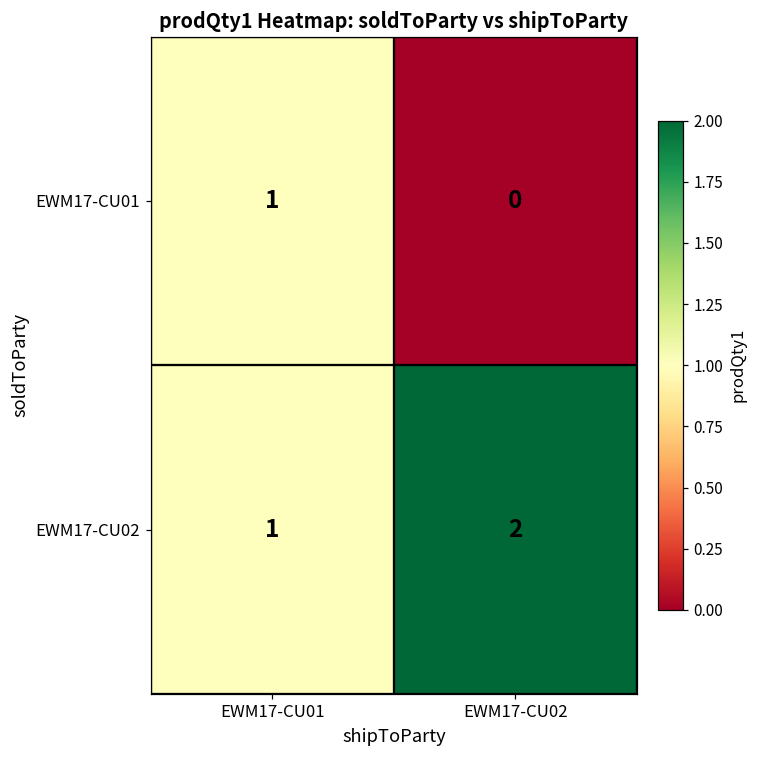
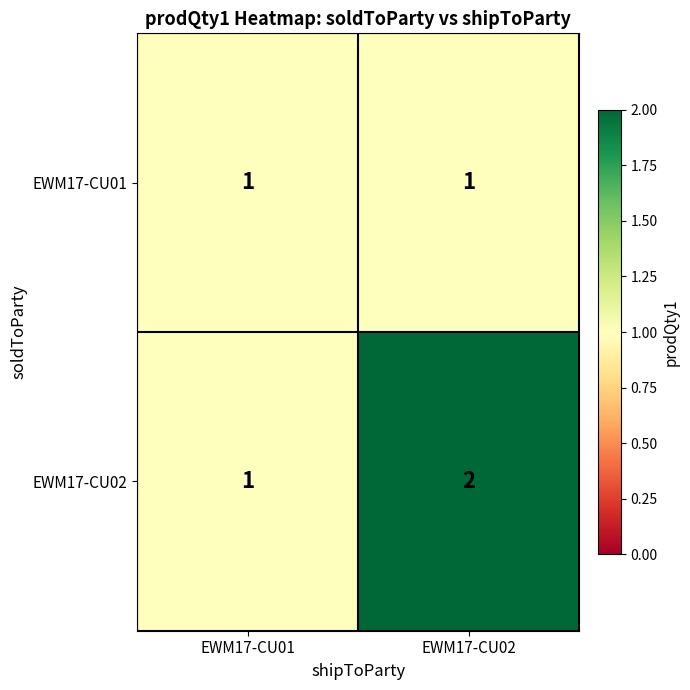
EWM17-CU01, EWM17-CU02: 0 -> 1
